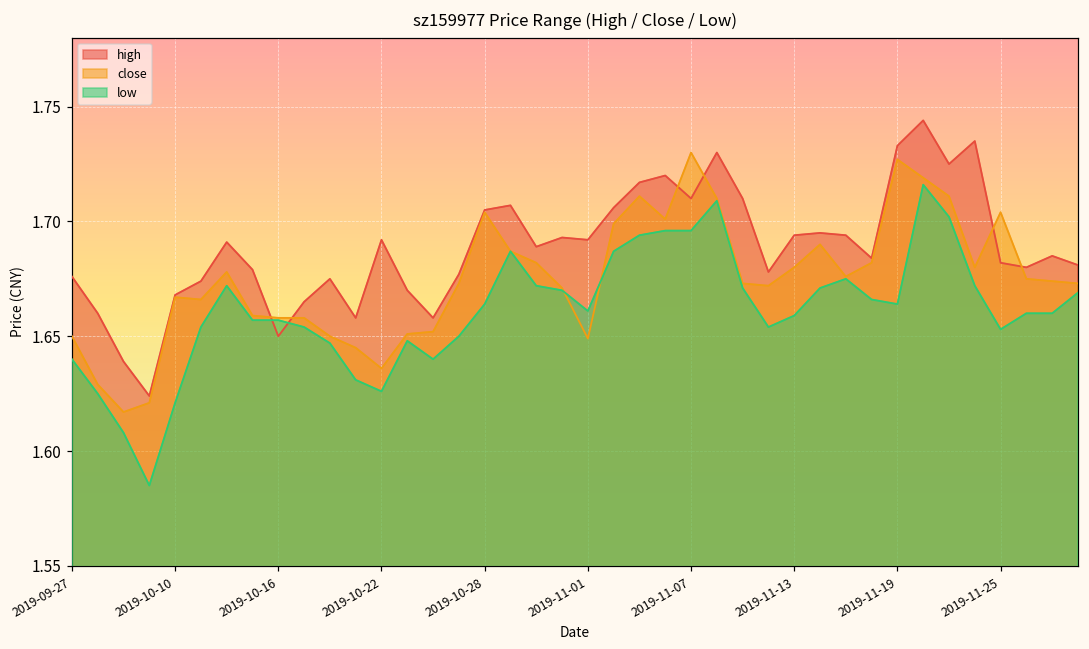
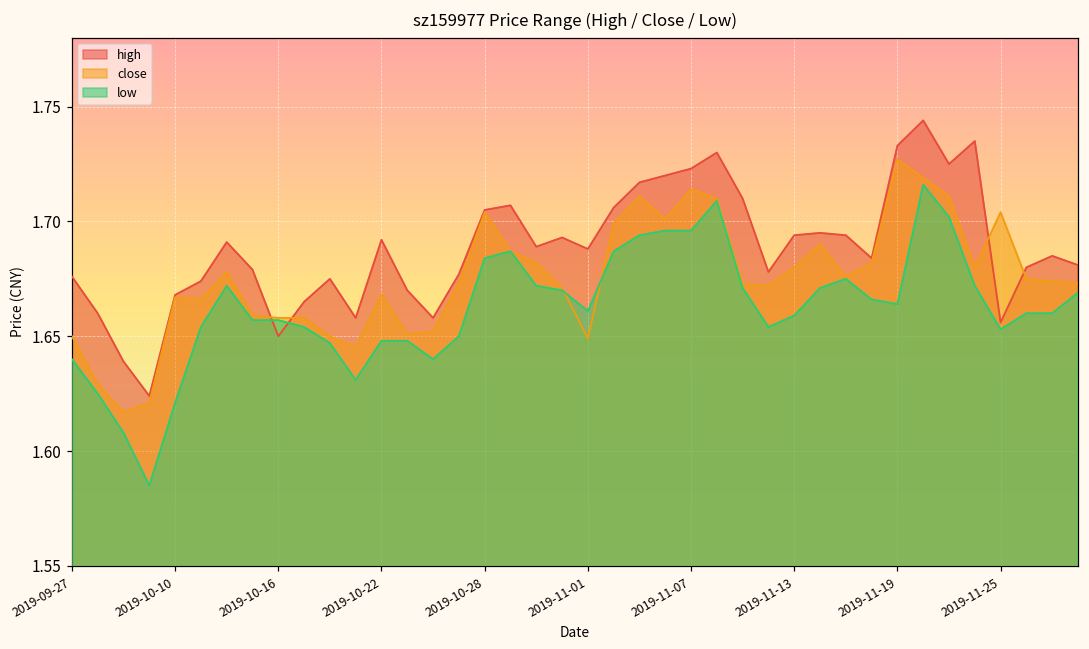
close, 2019-10-22: 1.636 -> 1.668
low, 2019-10-22: 1.626 -> 1.648
low, 2019-10-28: 1.664 -> 1.684
high, 2019-11-01: 1.692 -> 1.688
high, 2019-11-07: 1.710 -> 1.723
close, 2019-11-07: 1.730 -> 1.714
high, 2019-11-25: 1.682 -> 1.656
